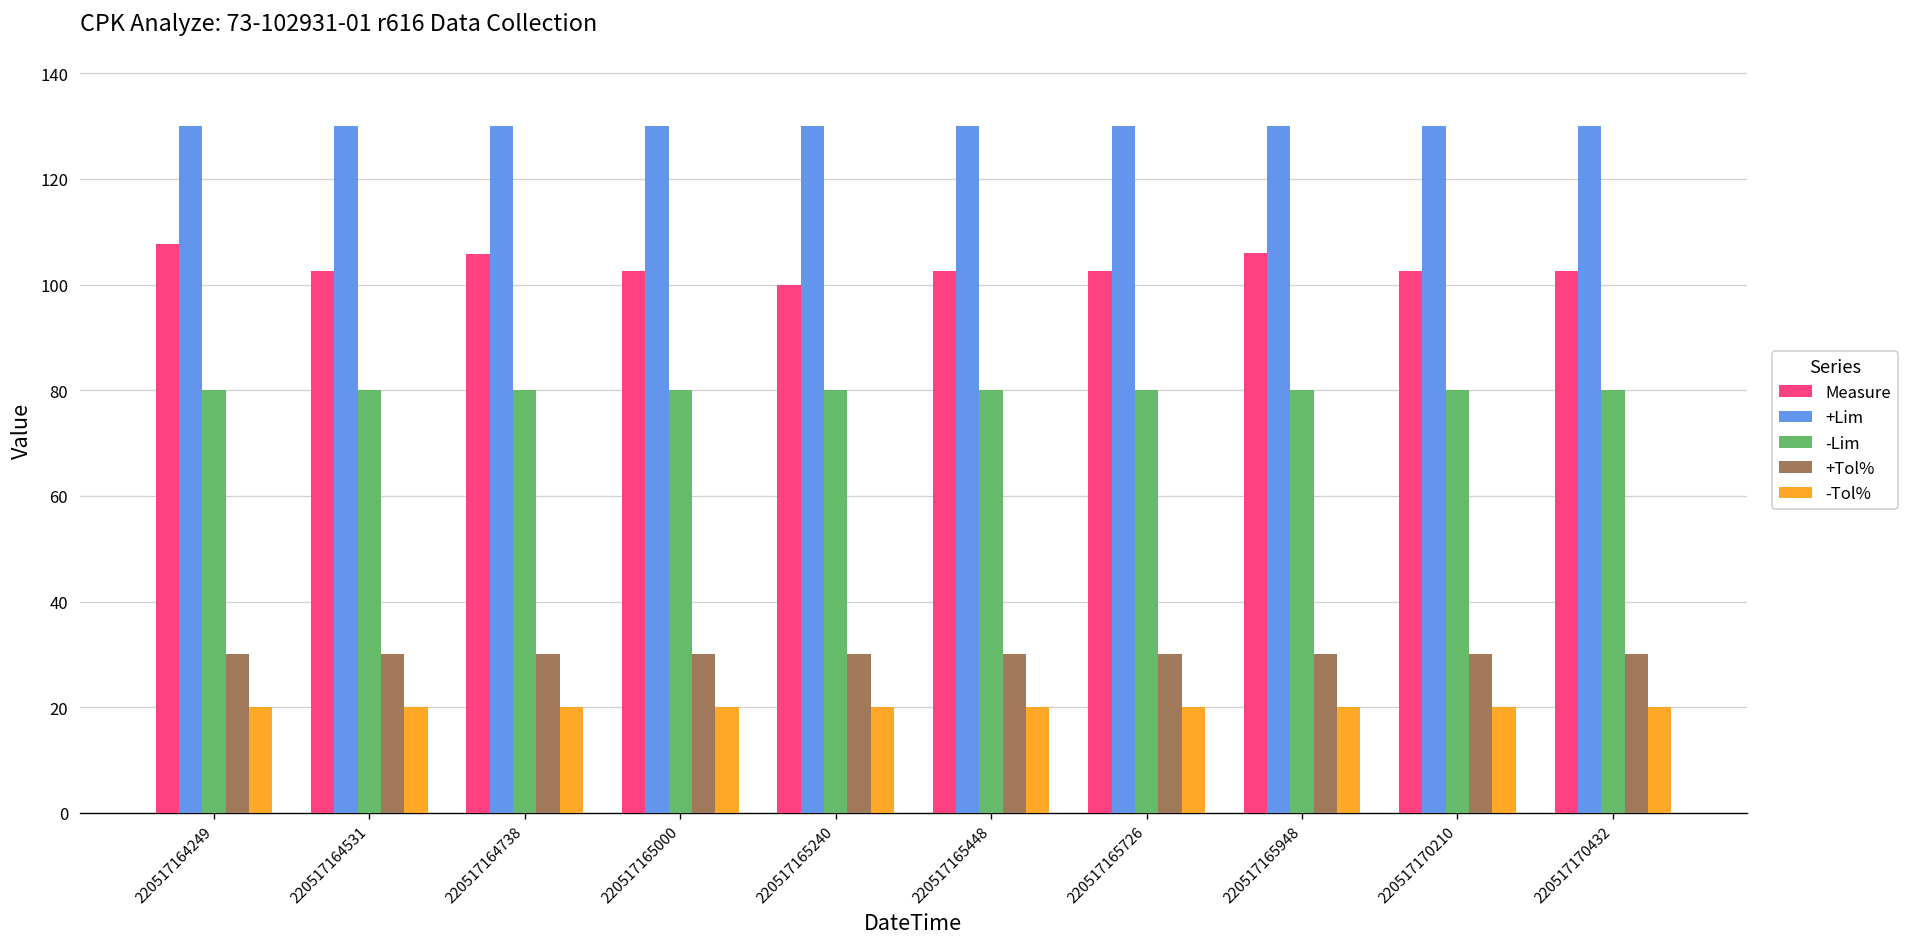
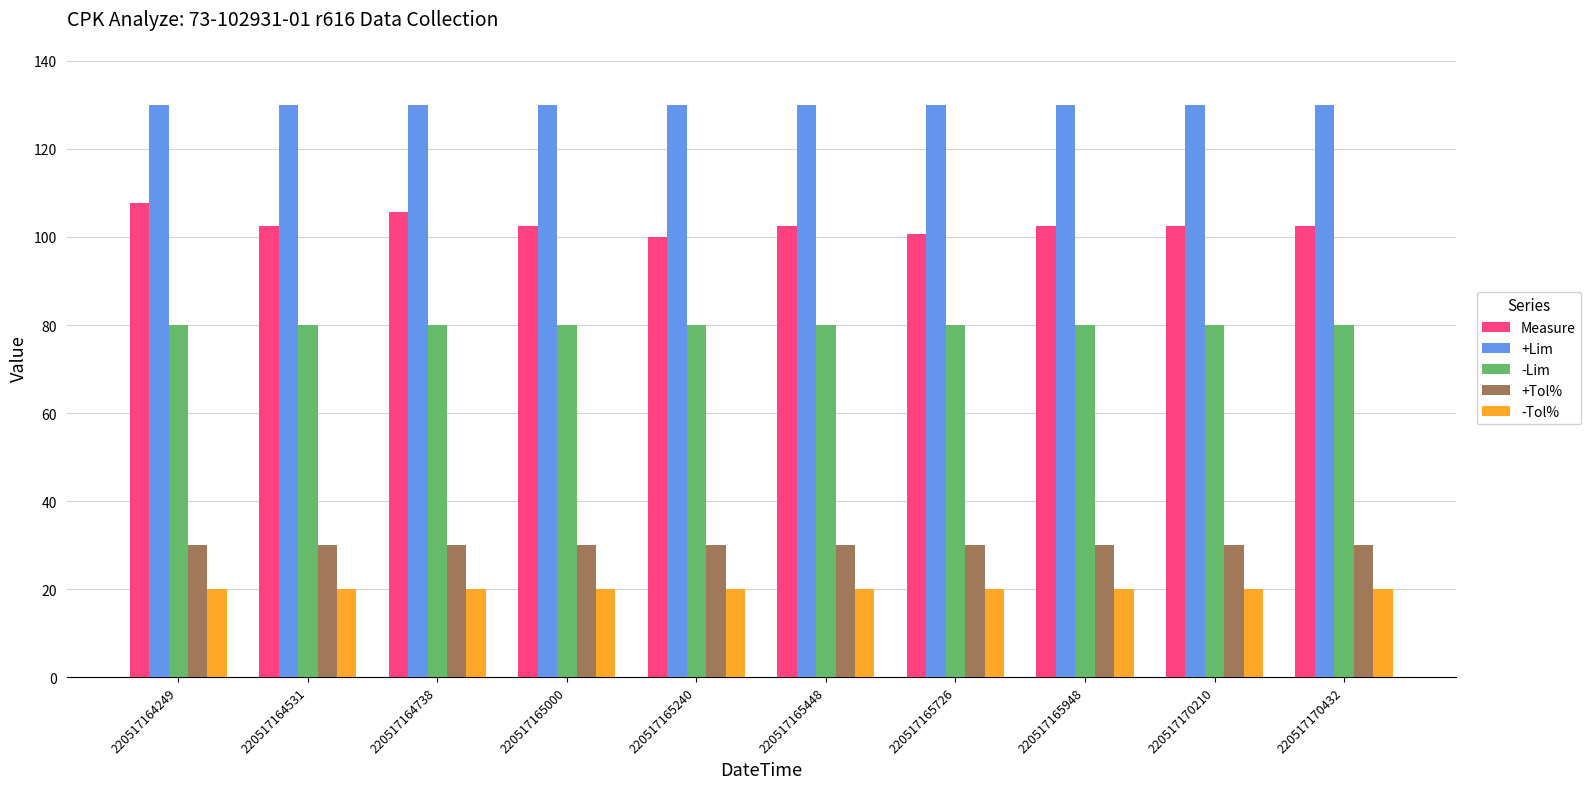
Measure, 220517165726: 103 -> 101
Measure, 220517165948: 106 -> 103
